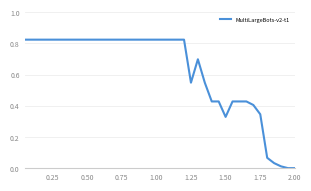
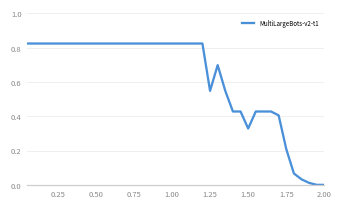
1.75: 0.35 -> 0.21
